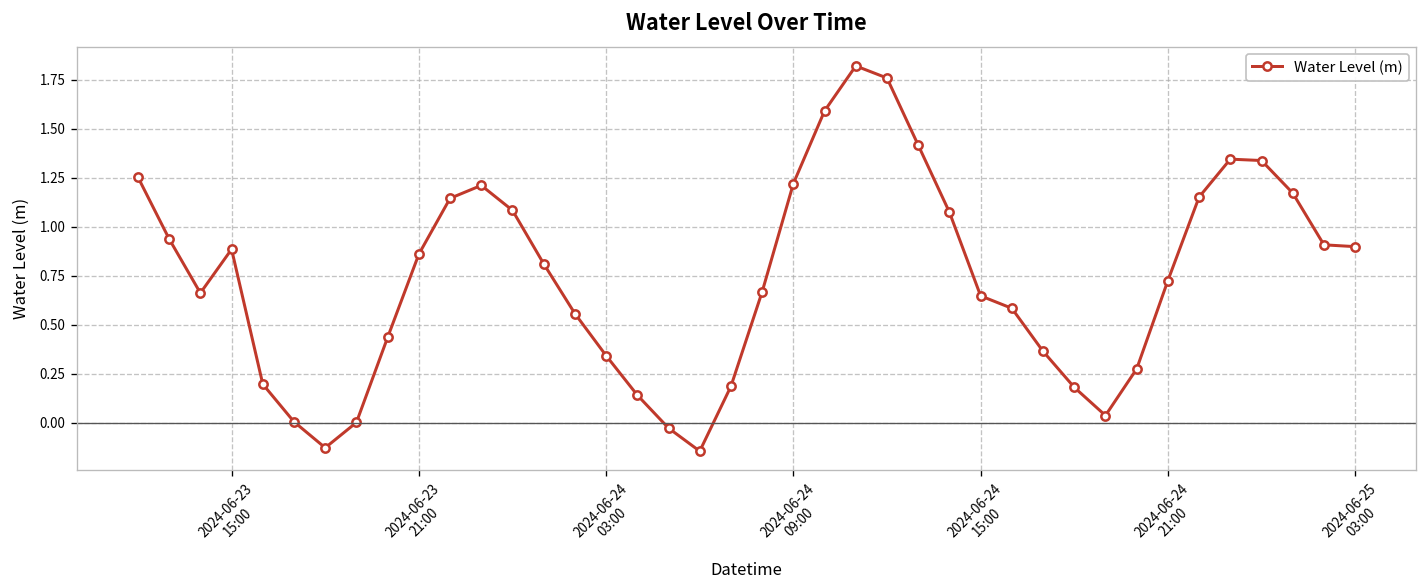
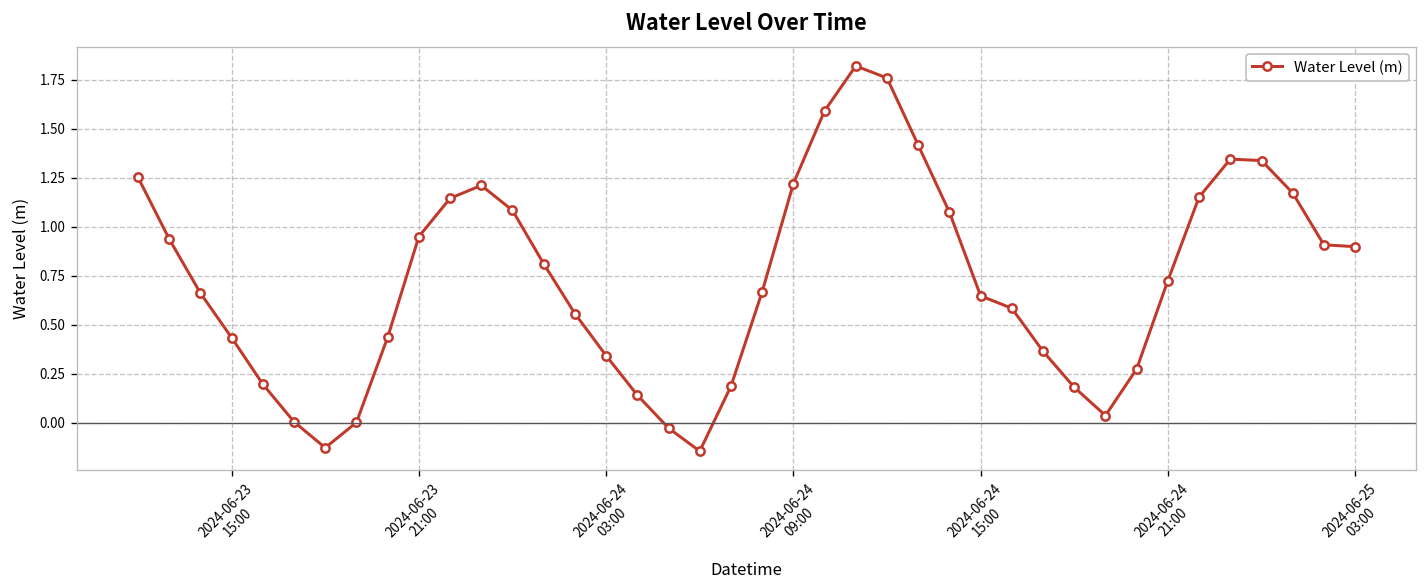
2024-06-23 15:00: 0.89 -> 0.44
2024-06-23 21:00: 0.86 -> 0.95
